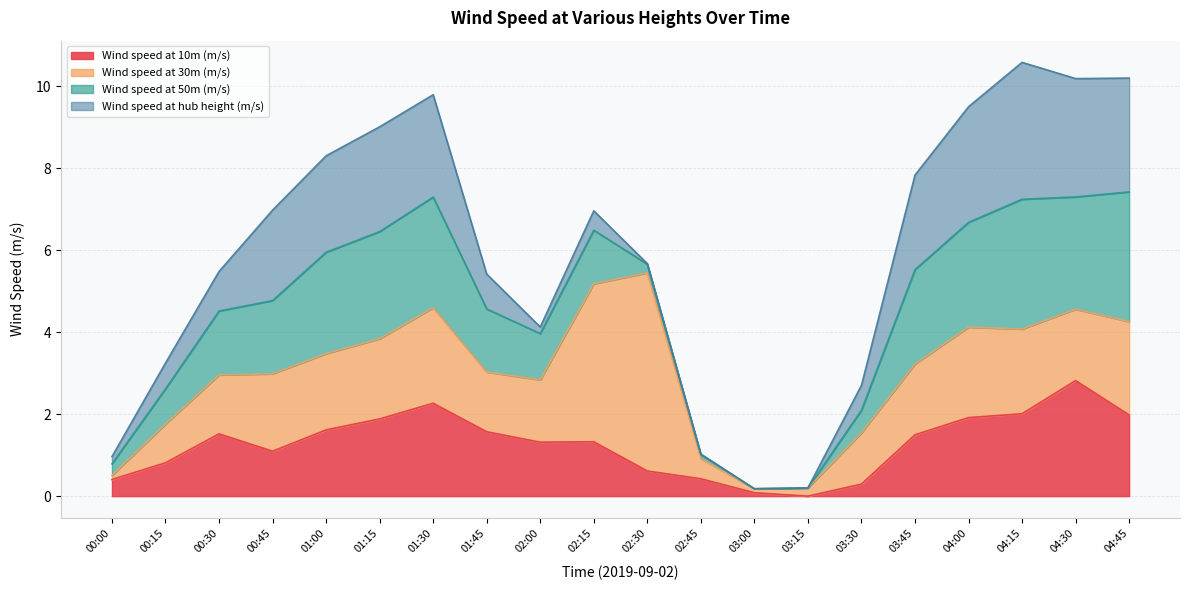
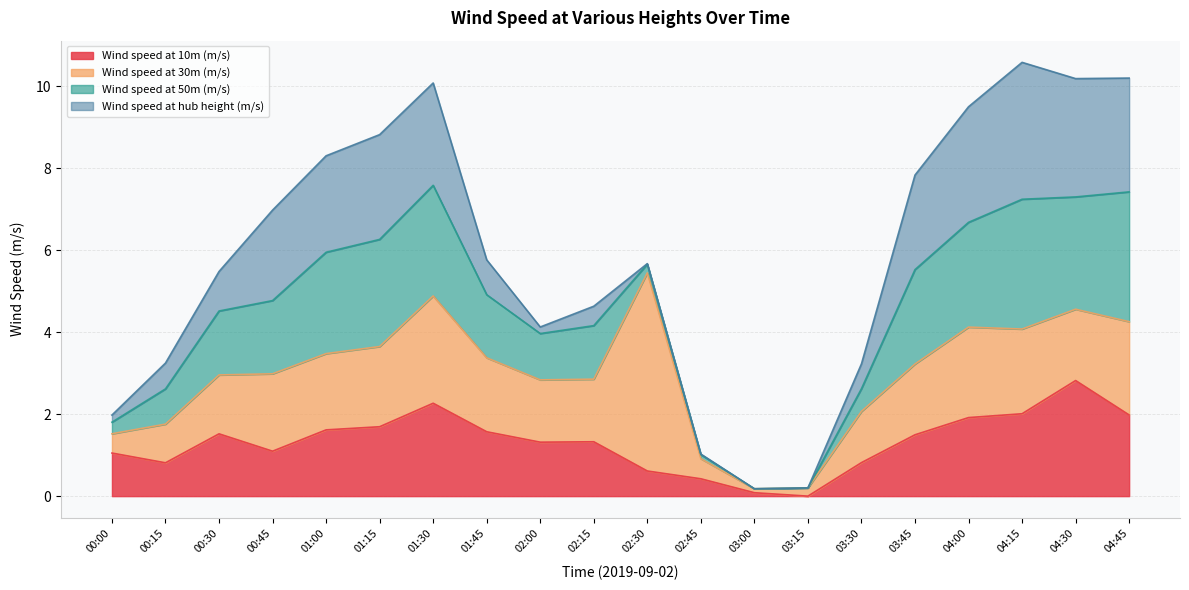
Wind speed at 10m (m/s), 00:00: 0.4 -> 1.1
Wind speed at 30m (m/s), 00:00: 0.1 -> 0.5
Wind speed at 10m (m/s), 01:15: 1.9 -> 1.7
Wind speed at 30m (m/s), 01:30: 2.3 -> 2.6
Wind speed at 30m (m/s), 01:45: 1.5 -> 1.8
Wind speed at 30m (m/s), 02:15: 3.9 -> 1.5
Wind speed at 10m (m/s), 03:30: 0.3 -> 0.8
